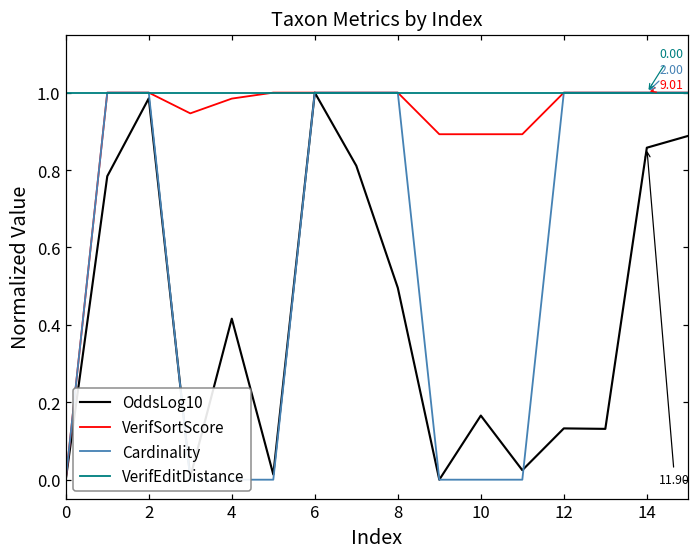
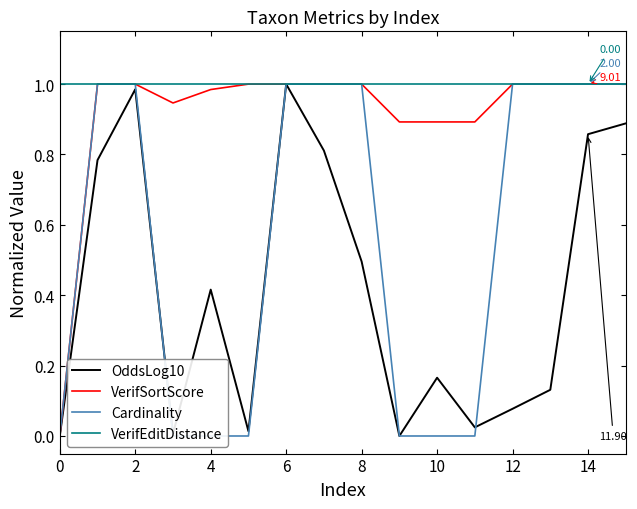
OddsLog10, 12: 0.13 -> 0.08
